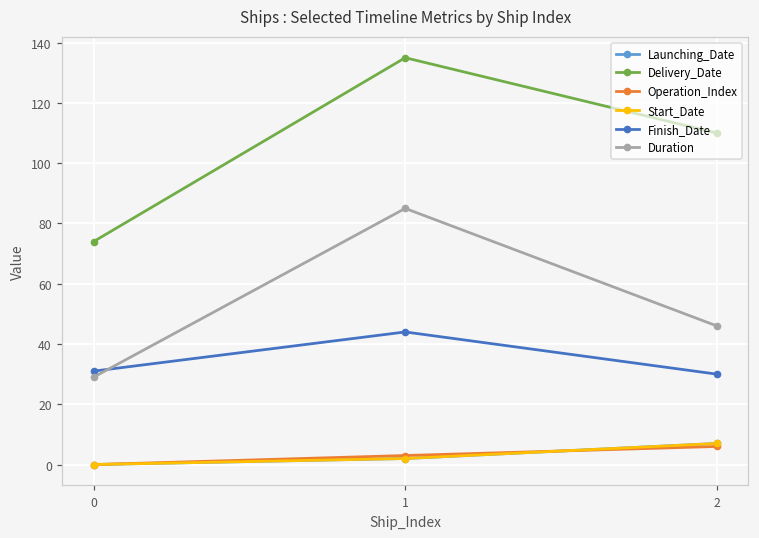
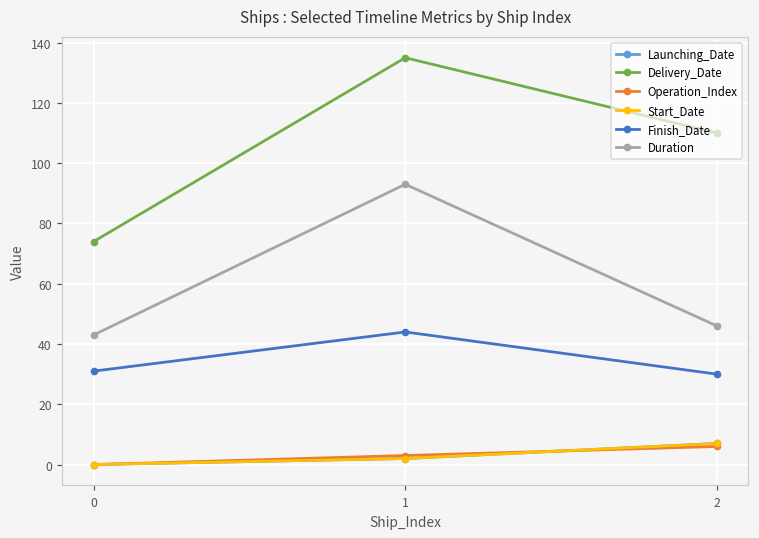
Duration, 0: 29 -> 43
Duration, 1: 85 -> 93
